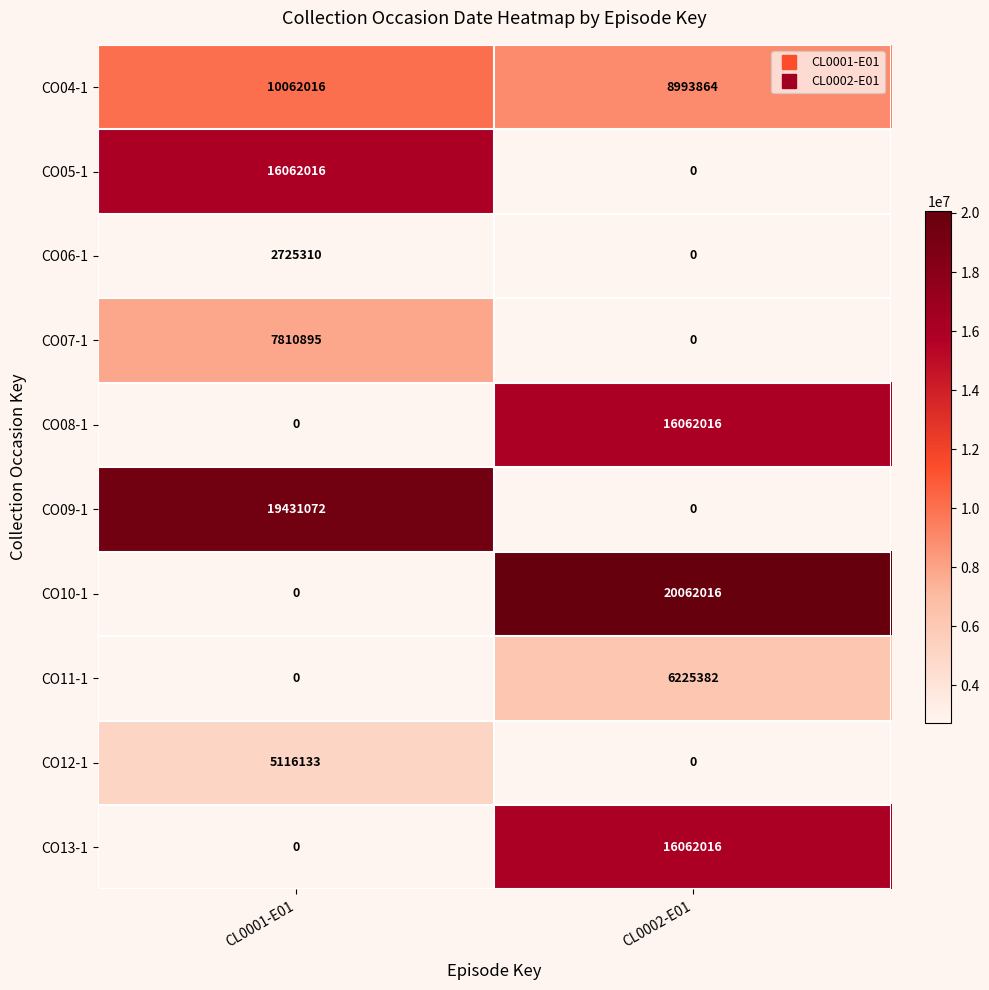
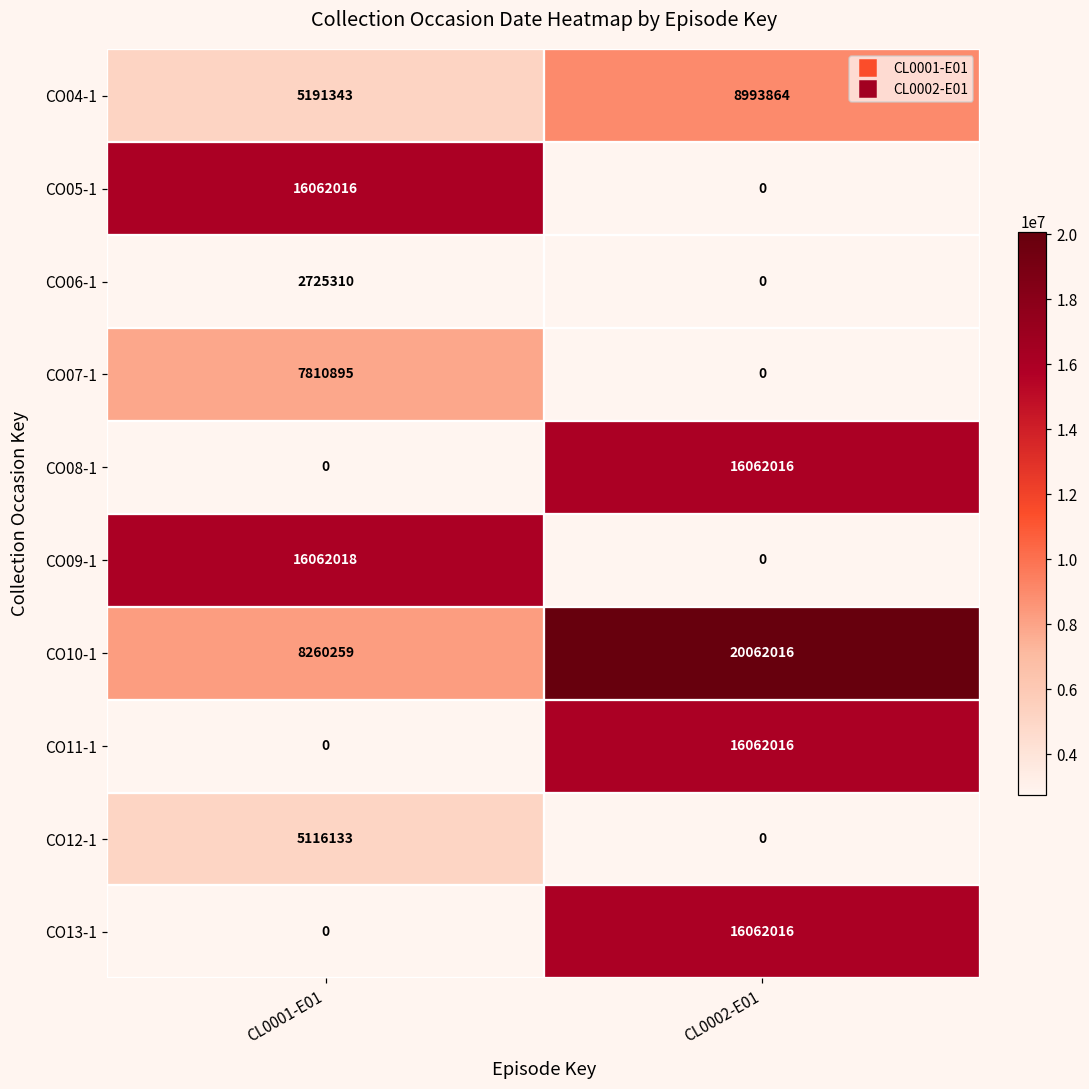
CO04-1, CL0001-E01: 10062016 -> 5191343
CO09-1, CL0001-E01: 19431072 -> 16062018
CO10-1, CL0001-E01: 0 -> 8260259
CO11-1, CL0002-E01: 6225382 -> 16062016
